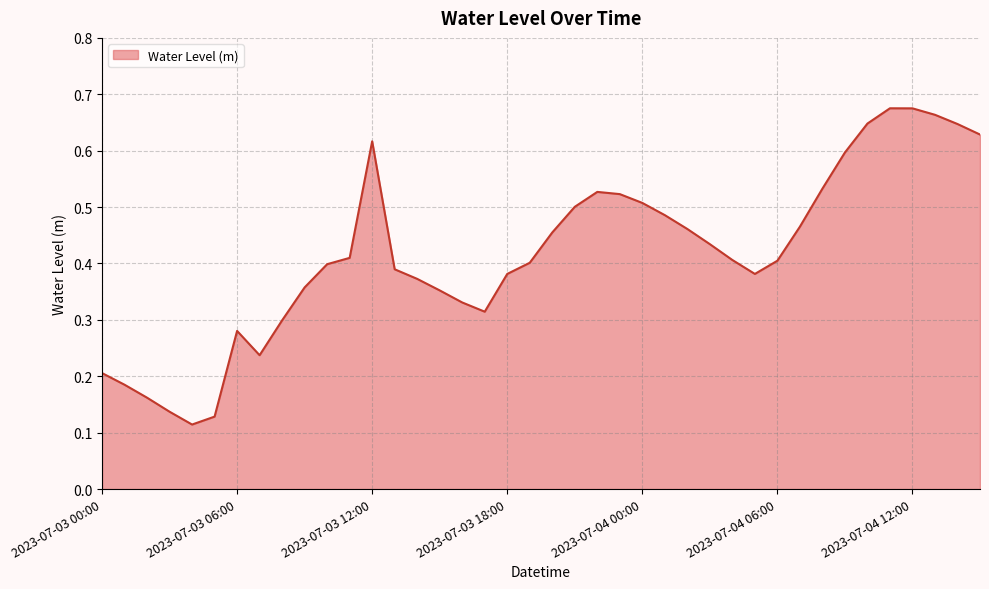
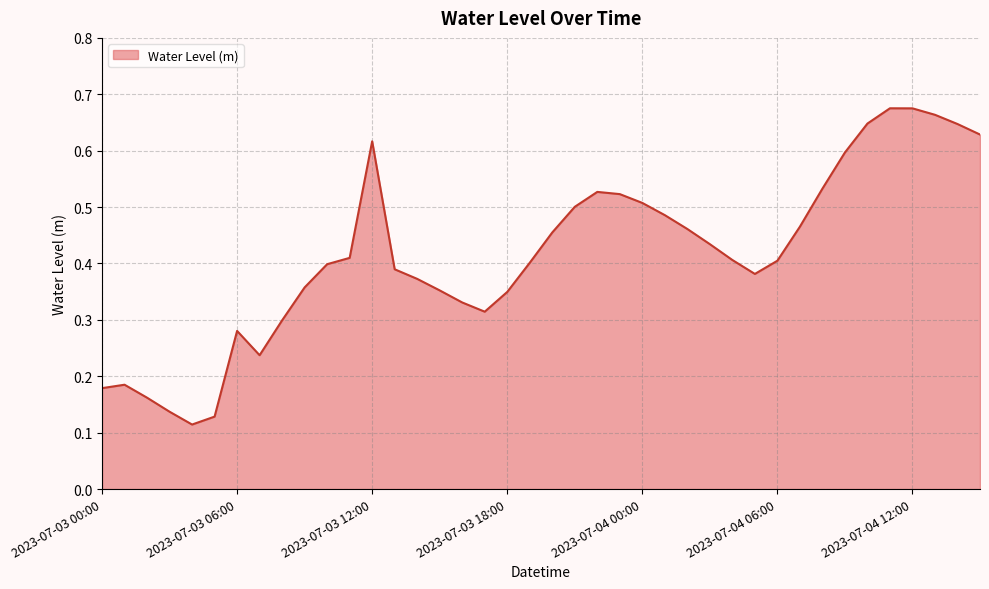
2023-07-03 00:00: 0.21 -> 0.18
2023-07-03 18:00: 0.38 -> 0.35
